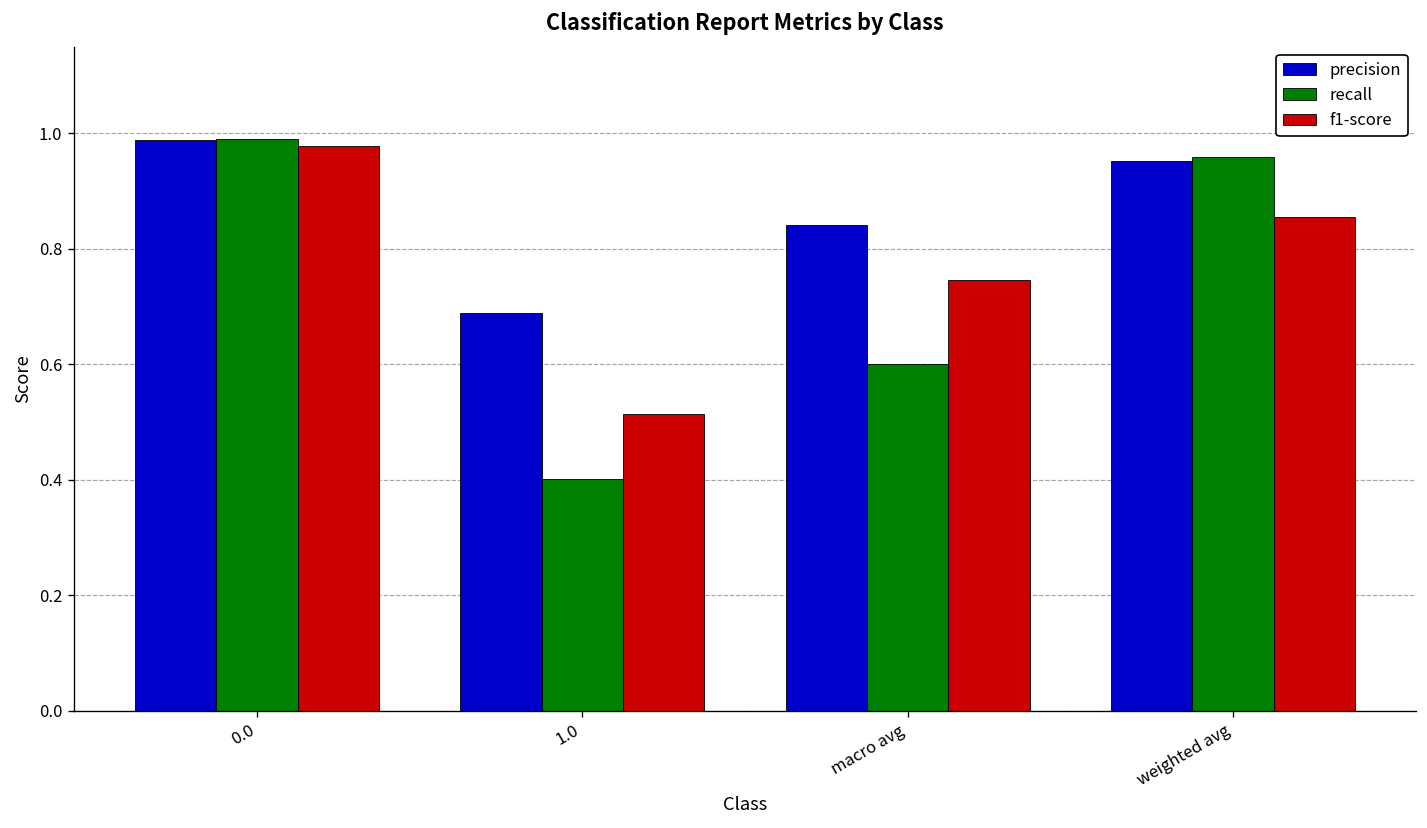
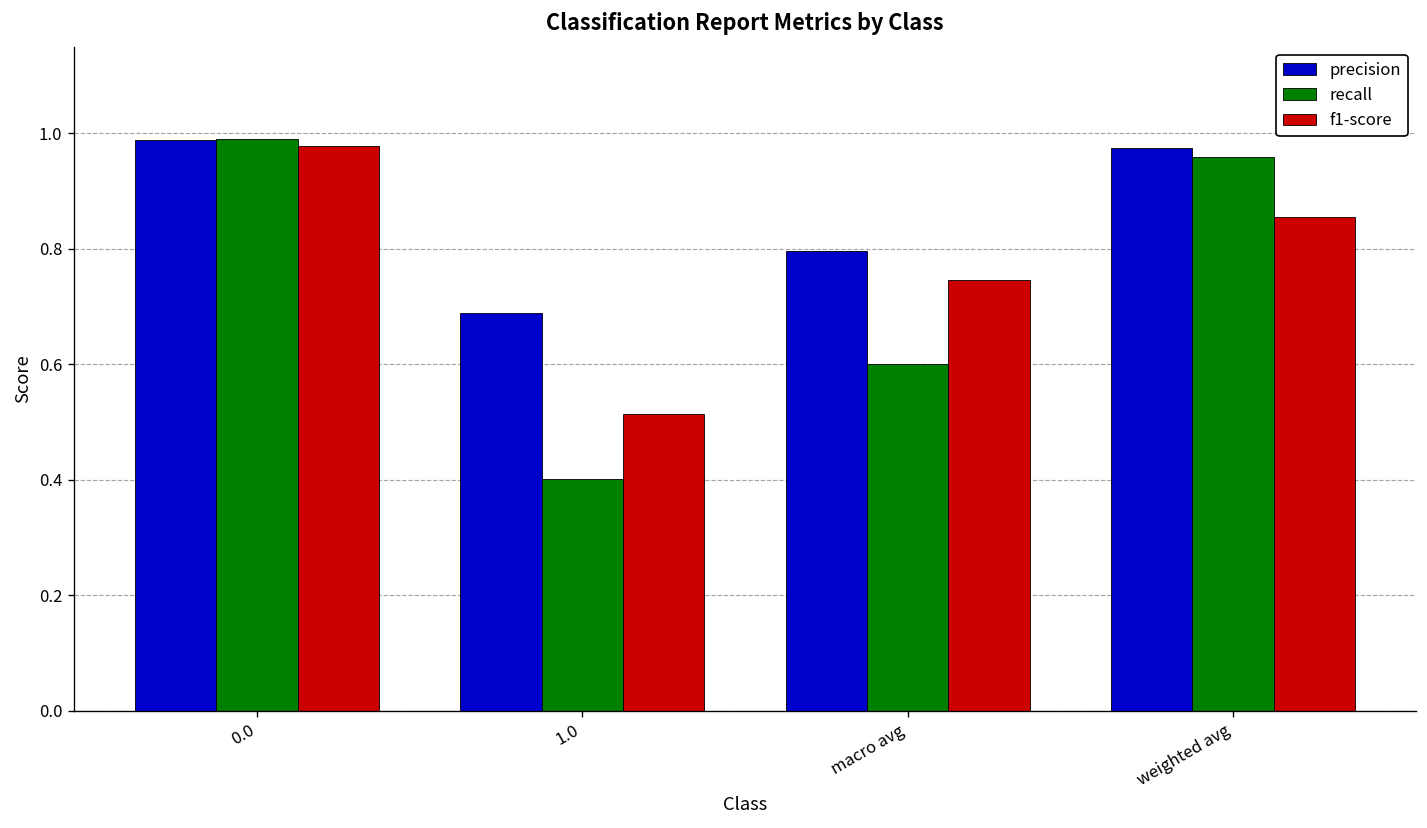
precision, macro avg: 0.84 -> 0.80
precision, weighted avg: 0.95 -> 0.97
